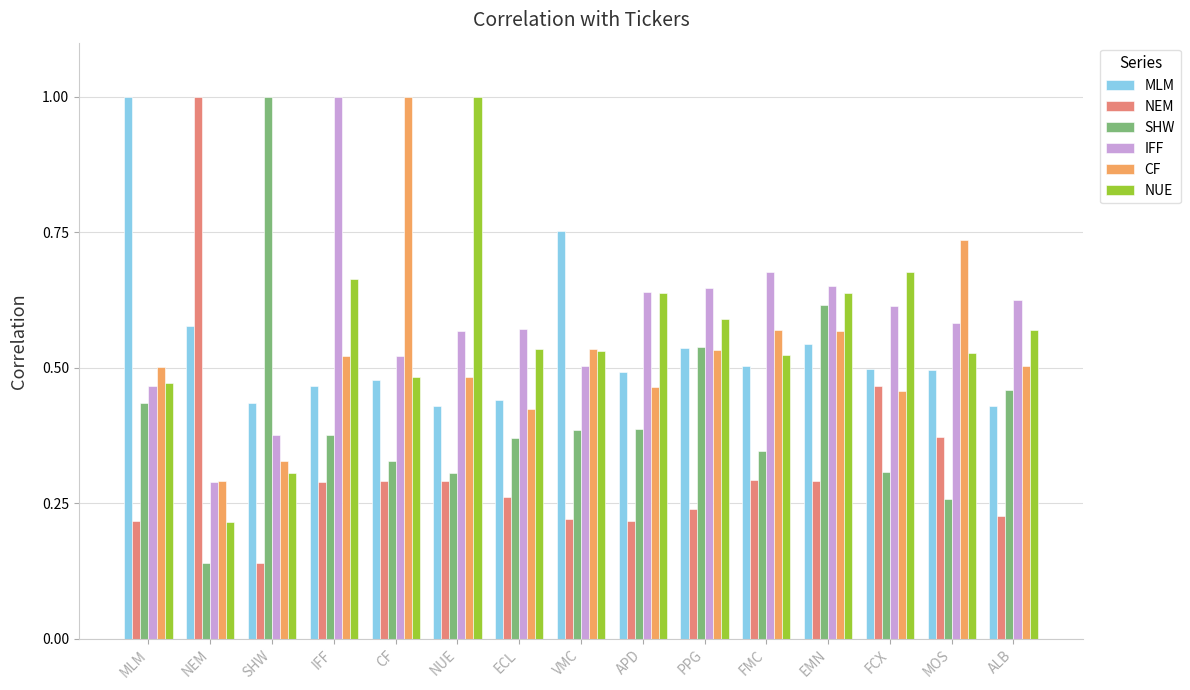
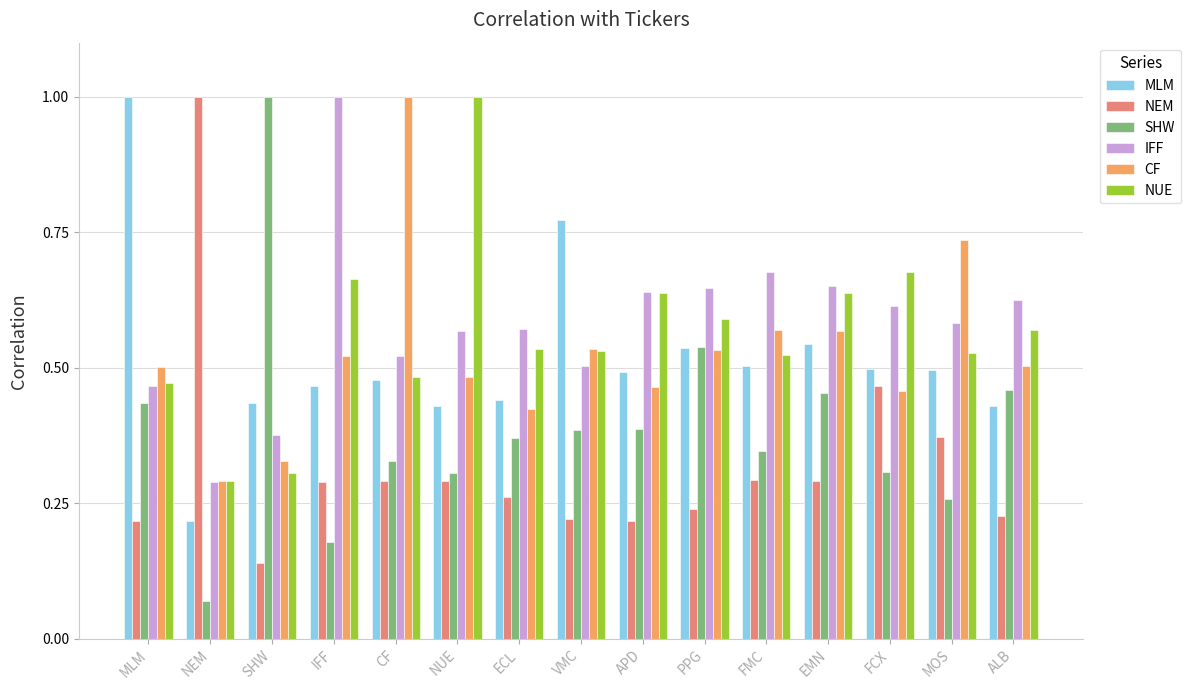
MLM, NEM: 0.58 -> 0.22
SHW, NEM: 0.14 -> 0.07
NUE, NEM: 0.22 -> 0.29
SHW, IFF: 0.38 -> 0.18
MLM, VMC: 0.75 -> 0.77
SHW, EMN: 0.62 -> 0.45
